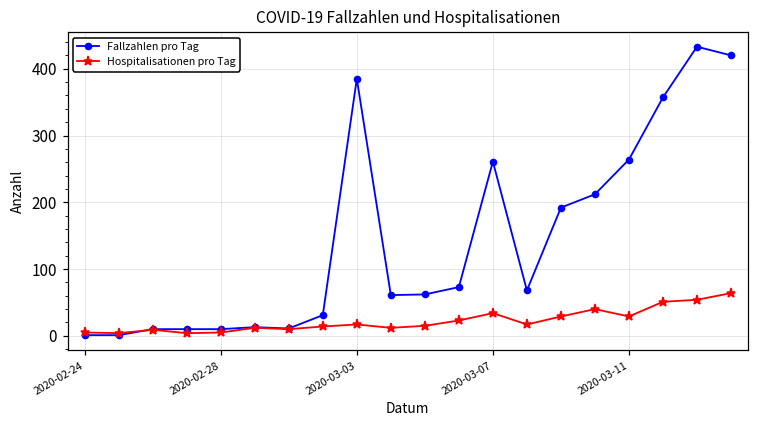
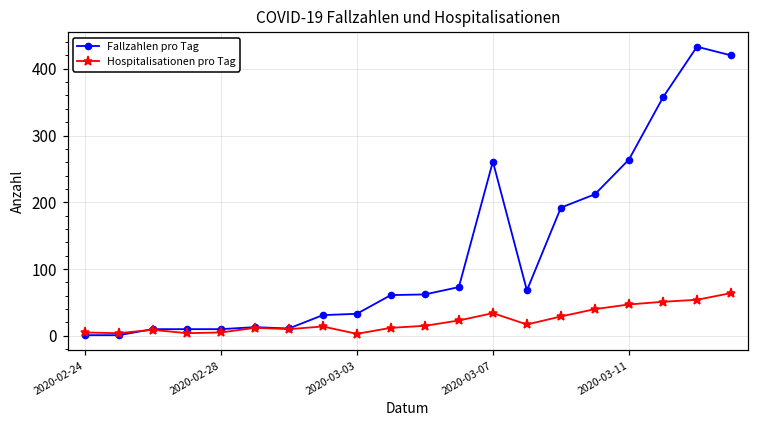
Fallzahlen pro Tag, 2020-03-03: 390 -> 30
Hospitalisationen pro Tag, 2020-03-03: 20 -> 0
Hospitalisationen pro Tag, 2020-03-11: 30 -> 50
